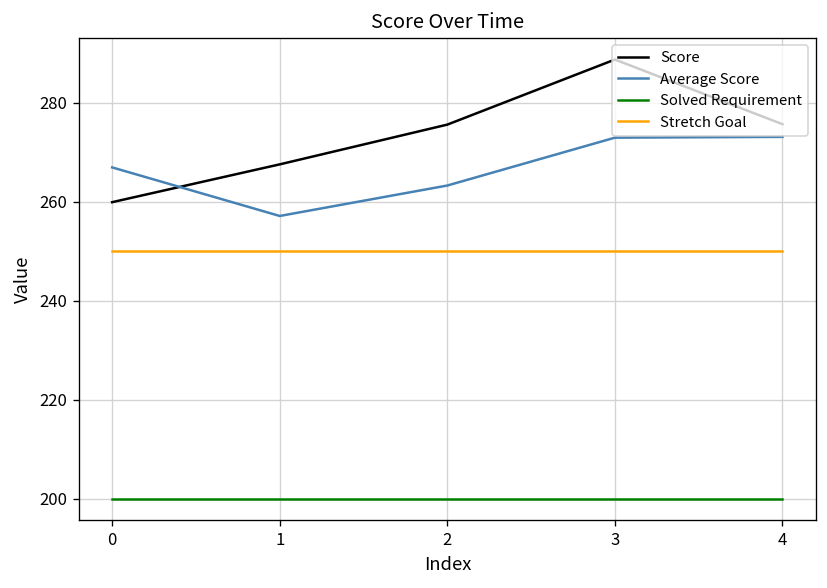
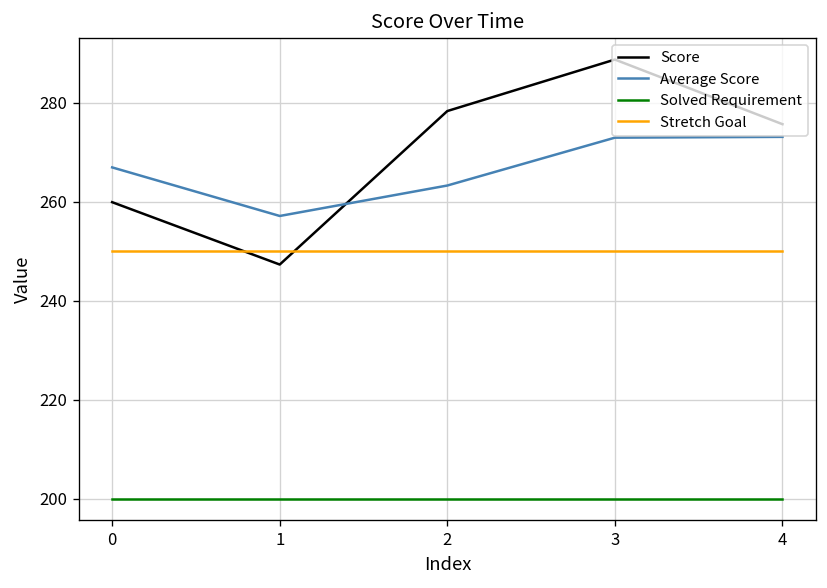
Score, 1: 268 -> 247
Score, 2: 276 -> 278
